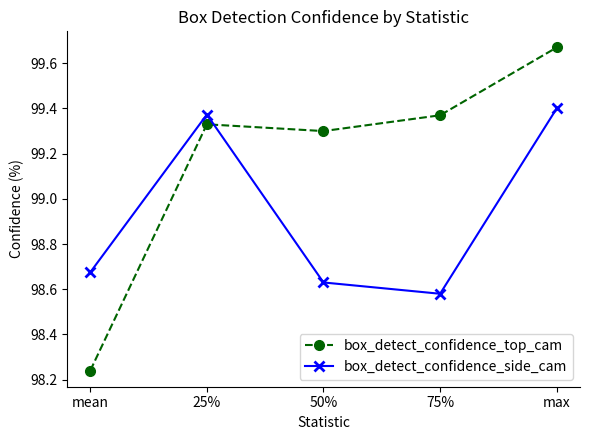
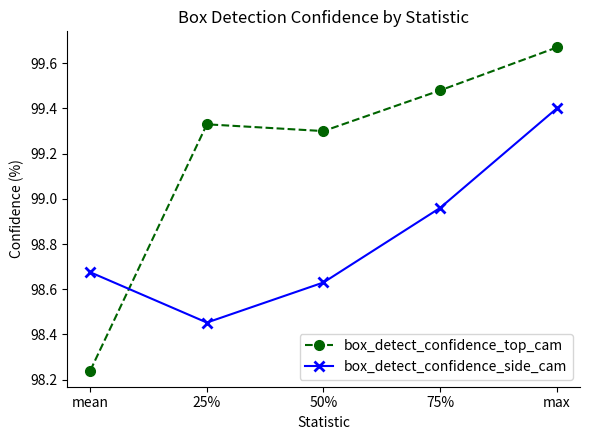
box_detect_confidence_side_cam, 25%: 99.37 -> 98.45
box_detect_confidence_top_cam, 75%: 99.37 -> 99.48
box_detect_confidence_side_cam, 75%: 98.58 -> 98.96
